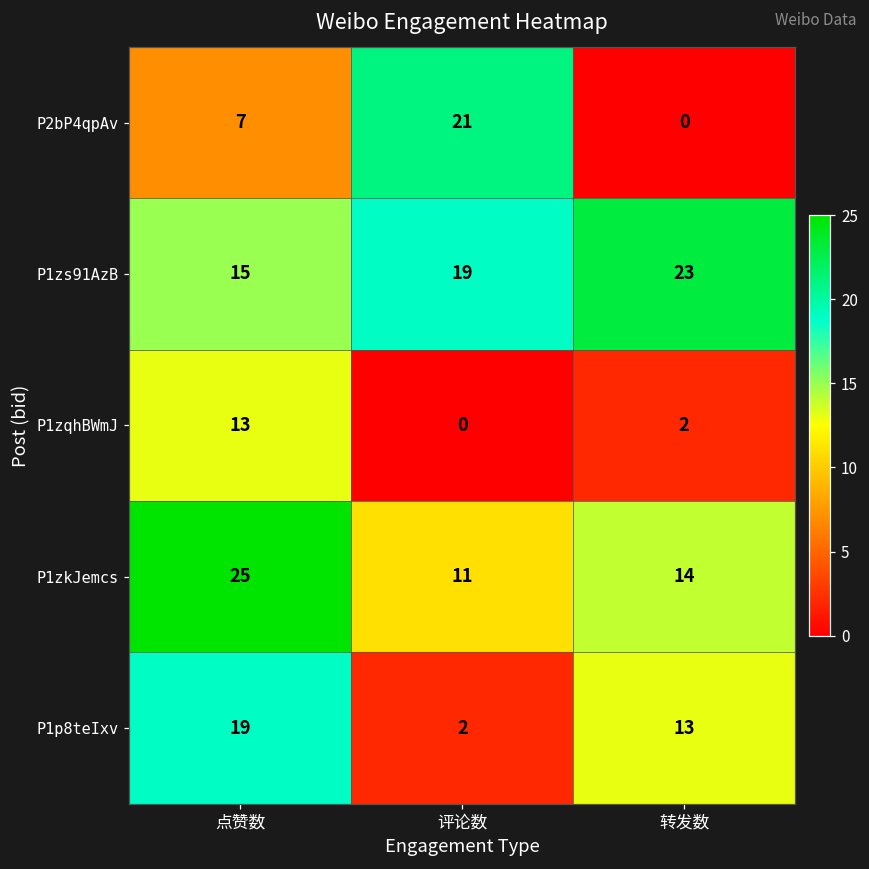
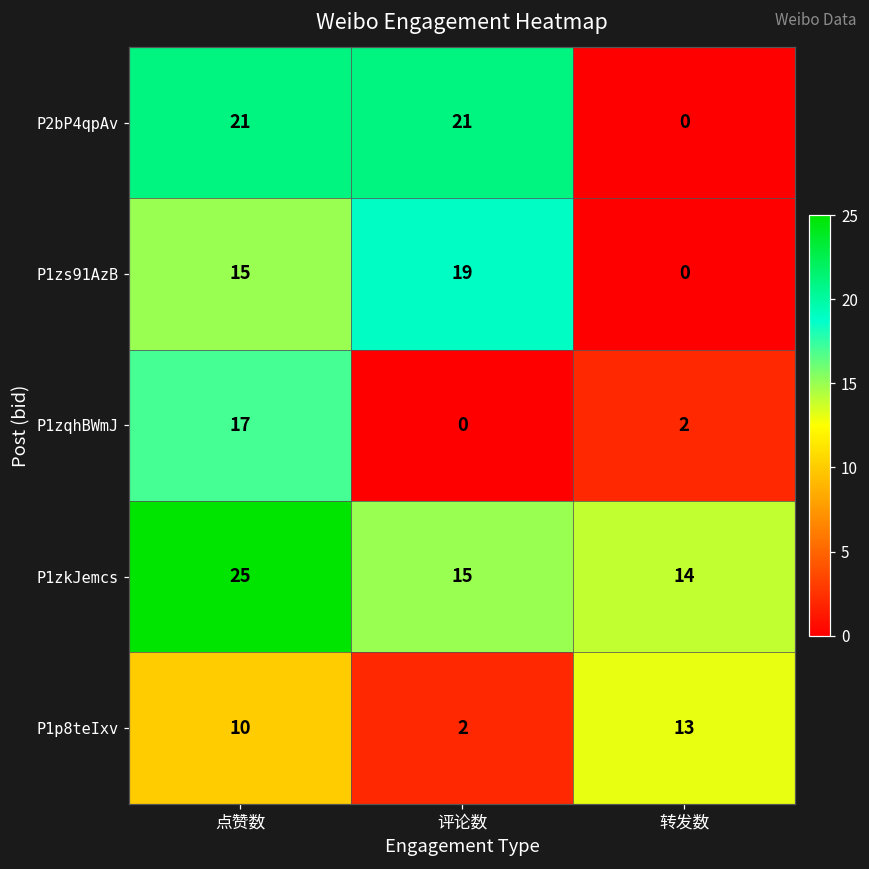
P2bP4qpAv, 点赞数: 7 -> 21
P1zs91AzB, 转发数: 23 -> 0
P1zqhBWmJ, 点赞数: 13 -> 17
P1zkJemcs, 评论数: 11 -> 15
P1p8teIxv, 点赞数: 19 -> 10
